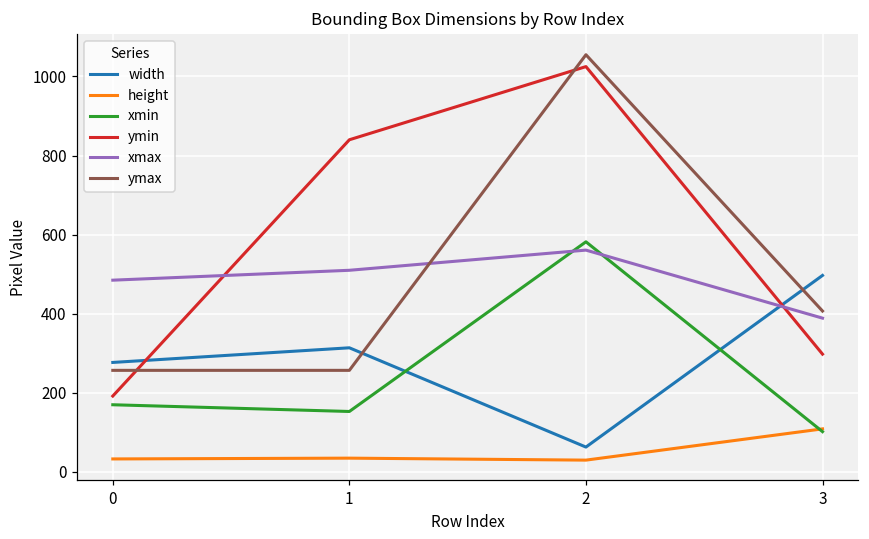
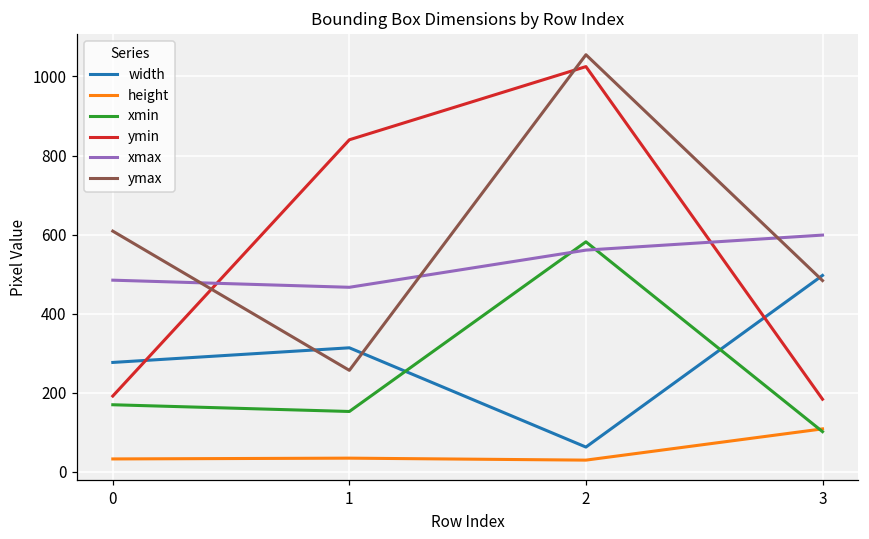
ymax, 0: 260 -> 610
xmax, 1: 510 -> 470
ymin, 3: 300 -> 180
xmax, 3: 390 -> 600
ymax, 3: 410 -> 480
